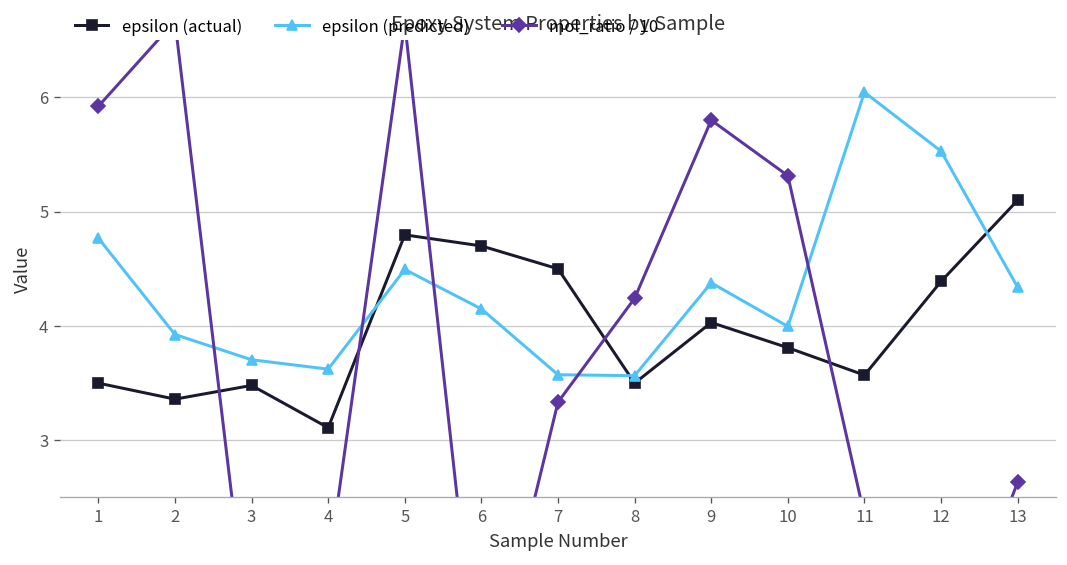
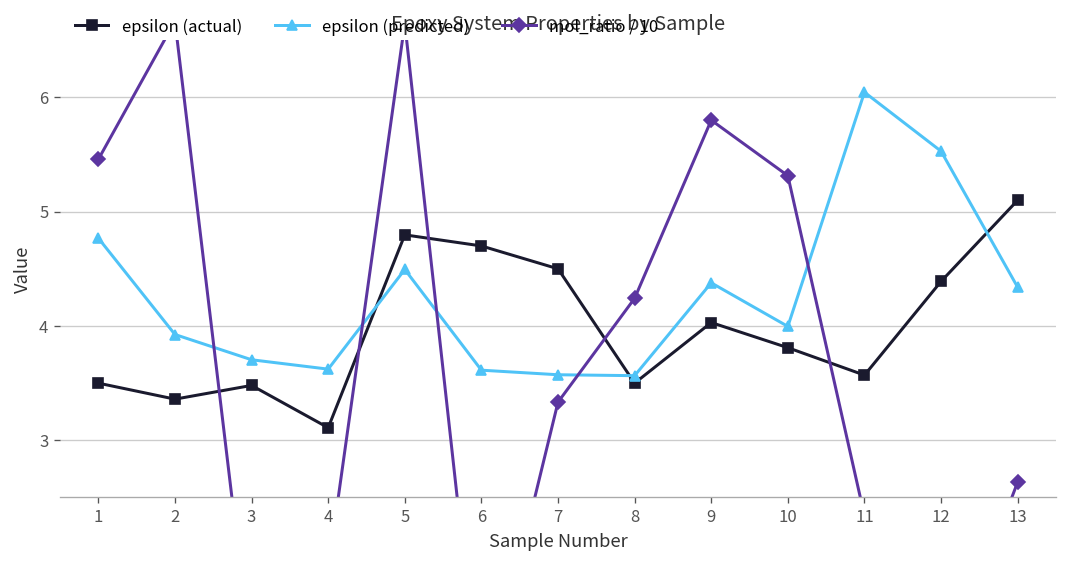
mol_ratio / 10, 1: 5.9 -> 5.5
epsilon (predicted), 6: 4.1 -> 3.6
